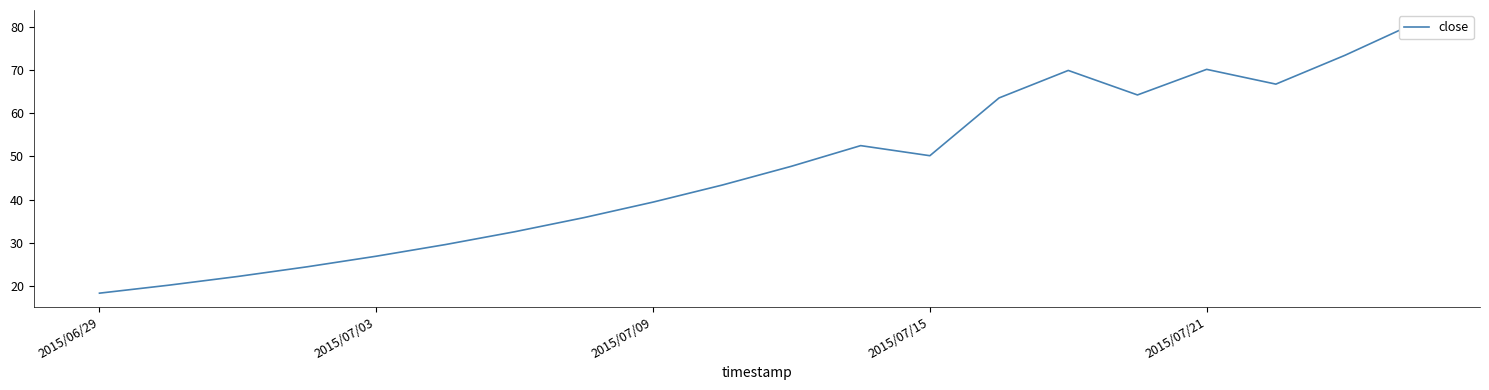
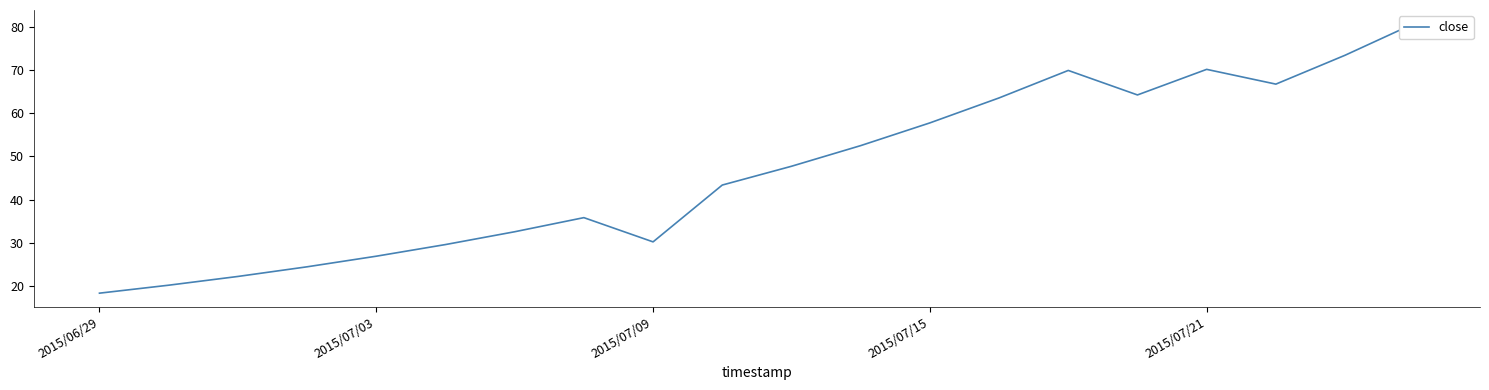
2015/07/09: 39 -> 30
2015/07/15: 50 -> 58
